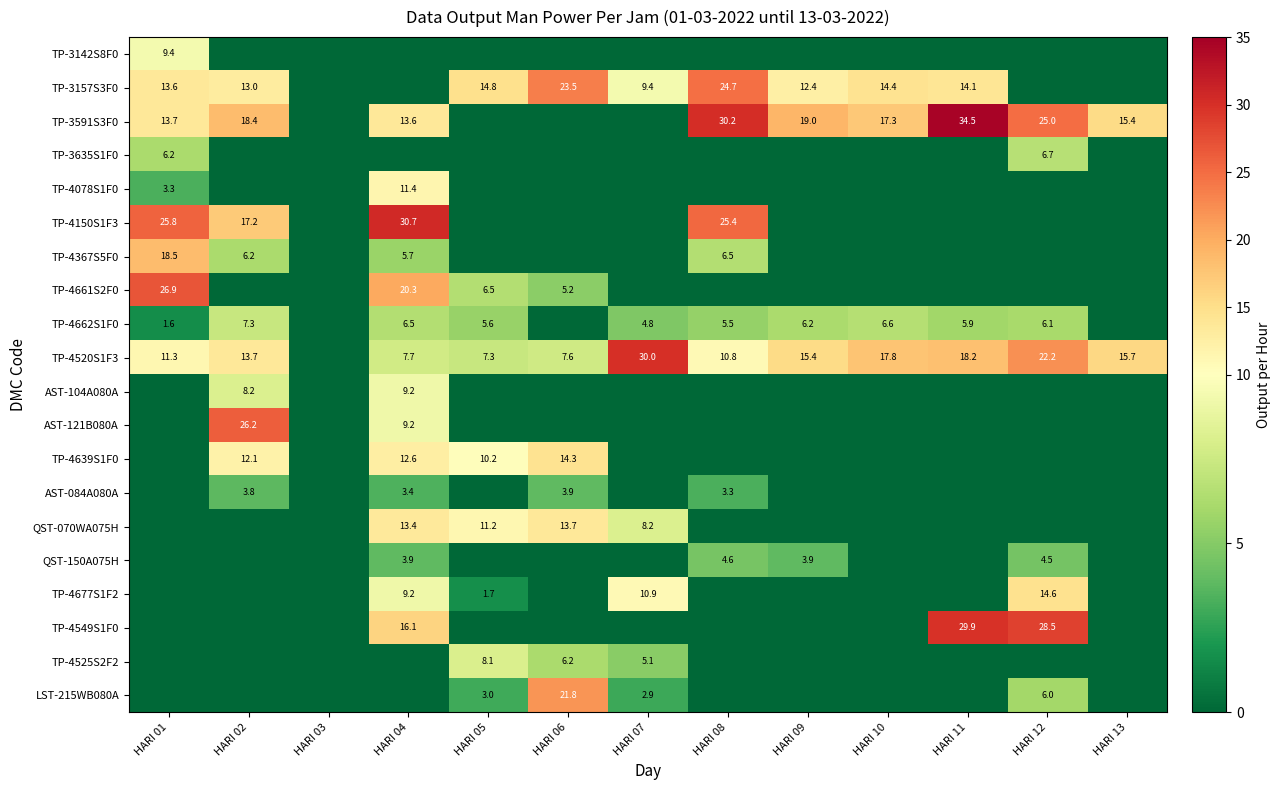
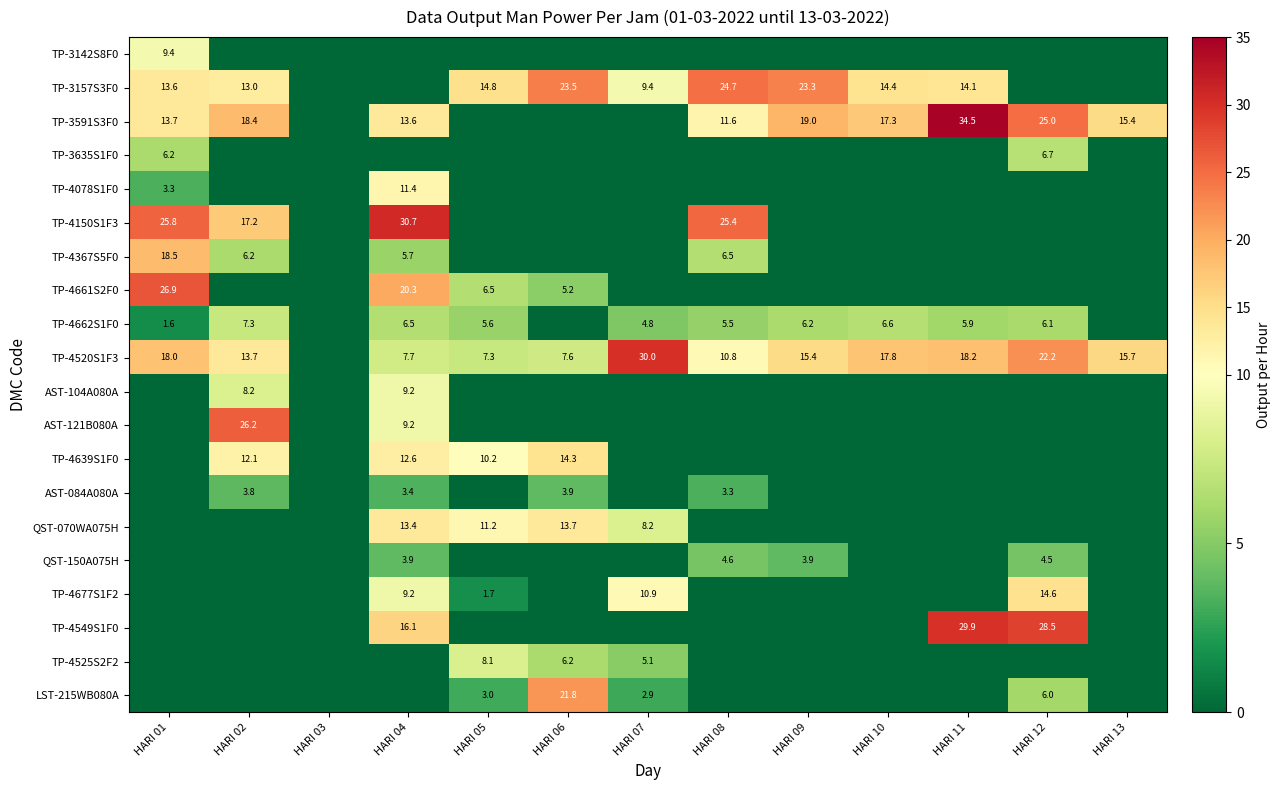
TP-3157S3F0, HARI 09: 12.4 -> 23.3
TP-3591S3F0, HARI 08: 30.2 -> 11.6
TP-4520S1F3, HARI 01: 11.3 -> 18.0
